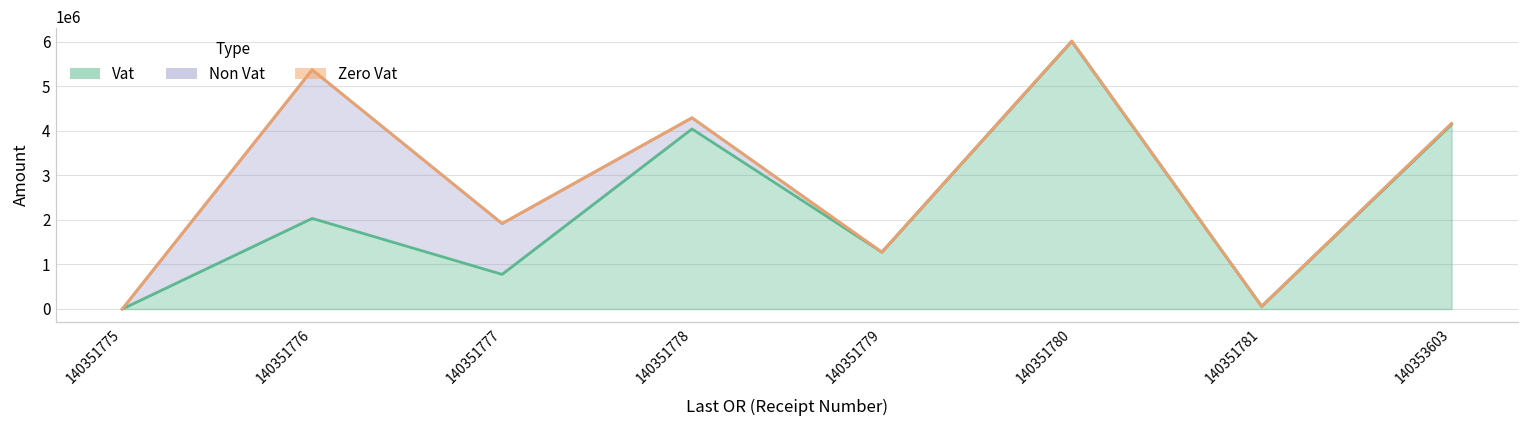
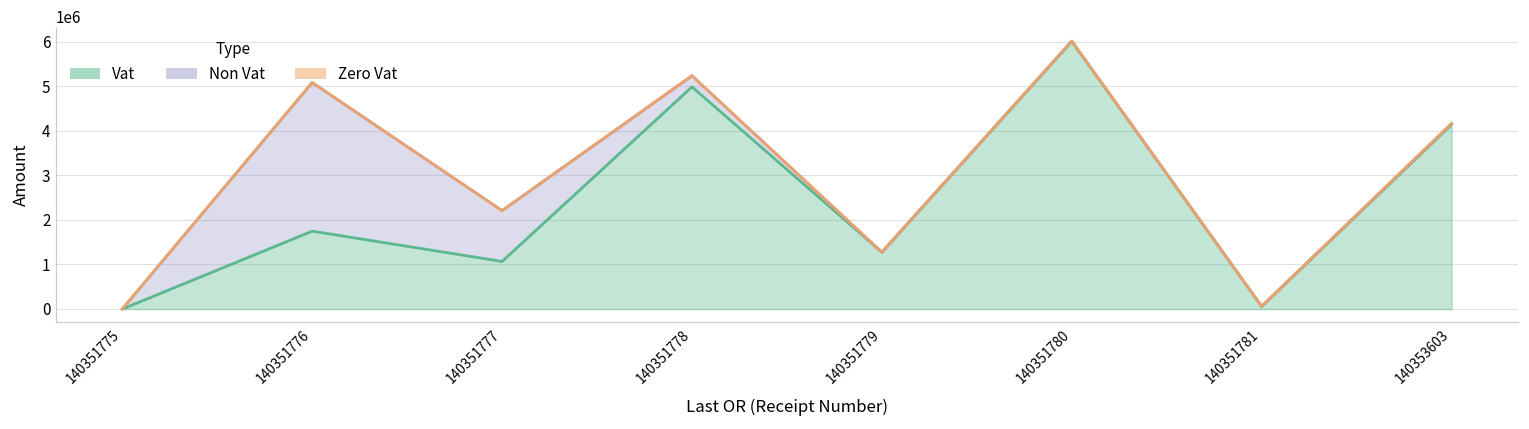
Vat, 140351776: 2000000 -> 1700000
Vat, 140351777: 800000 -> 1100000
Vat, 140351778: 4000000 -> 5000000
